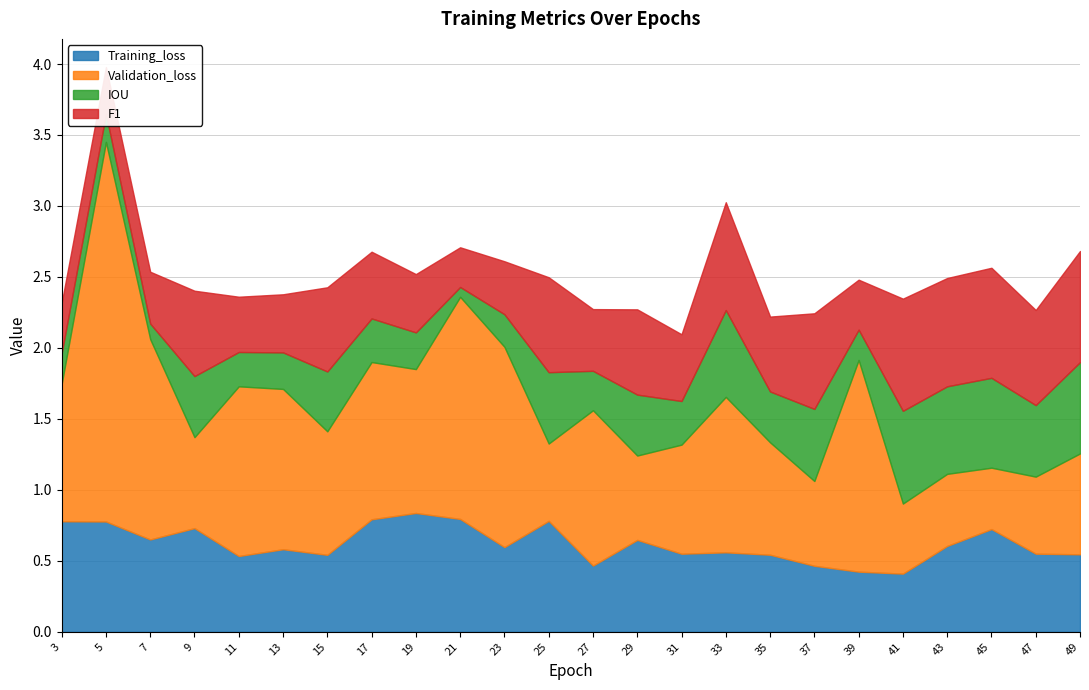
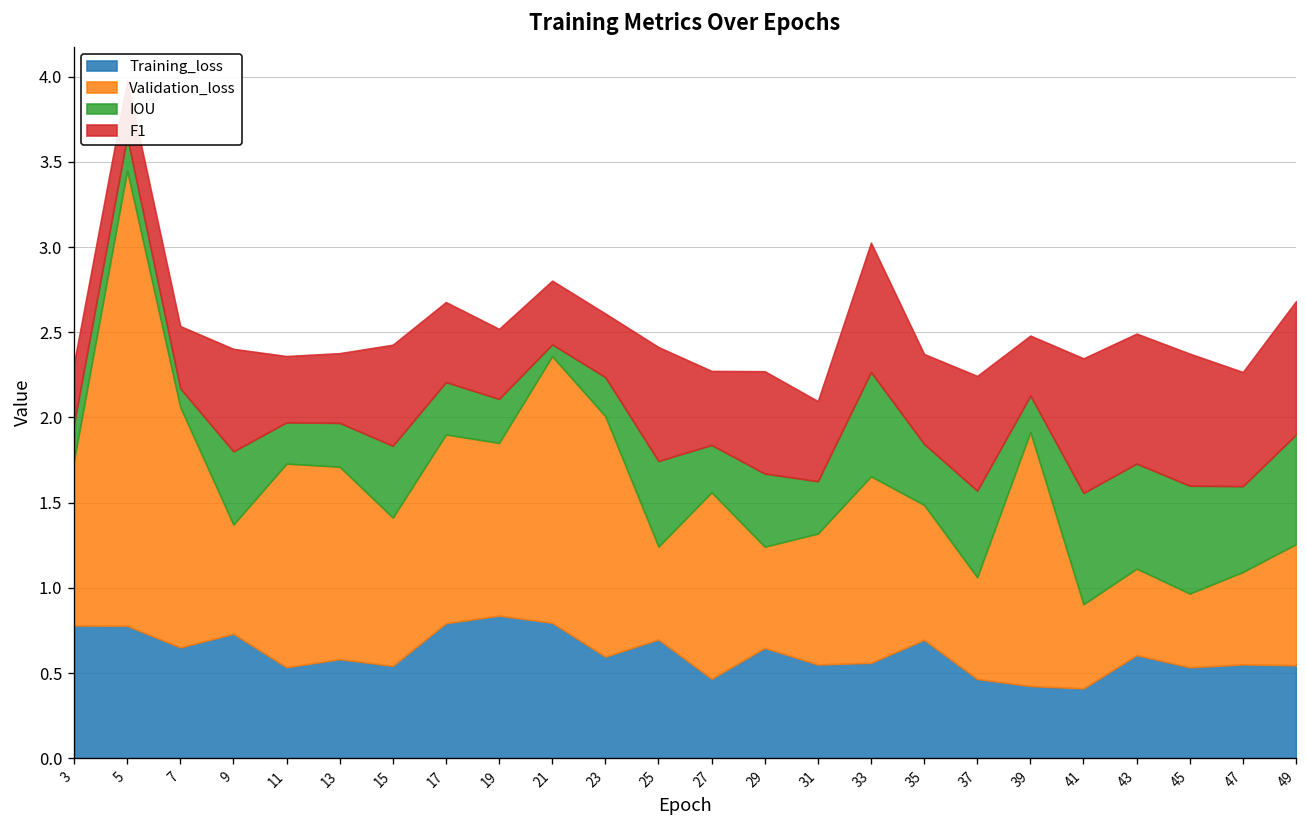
F1, 21: 0.28 -> 0.37
Training_loss, 25: 0.78 -> 0.70
Training_loss, 35: 0.54 -> 0.69
Training_loss, 45: 0.72 -> 0.53
